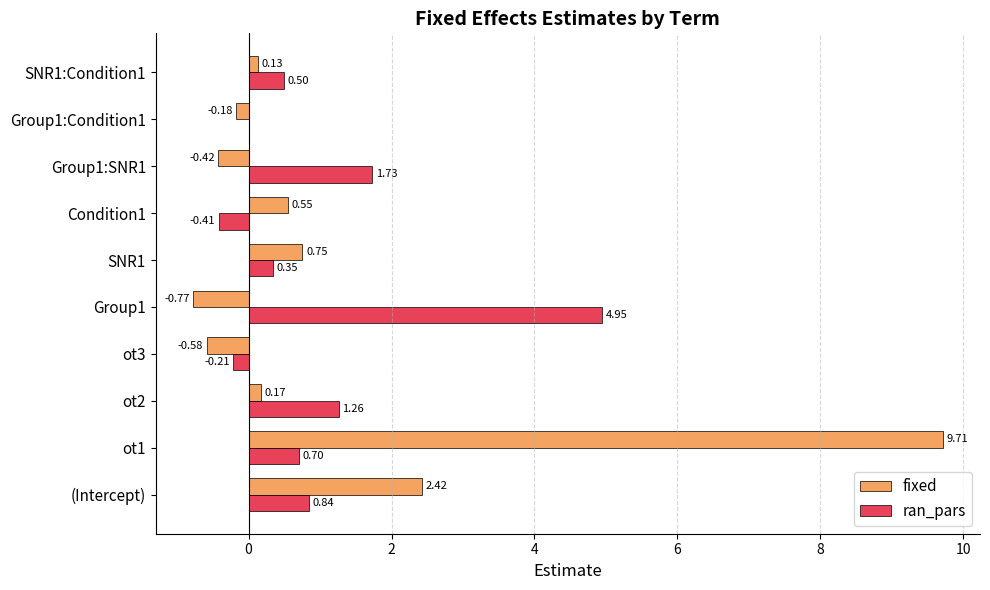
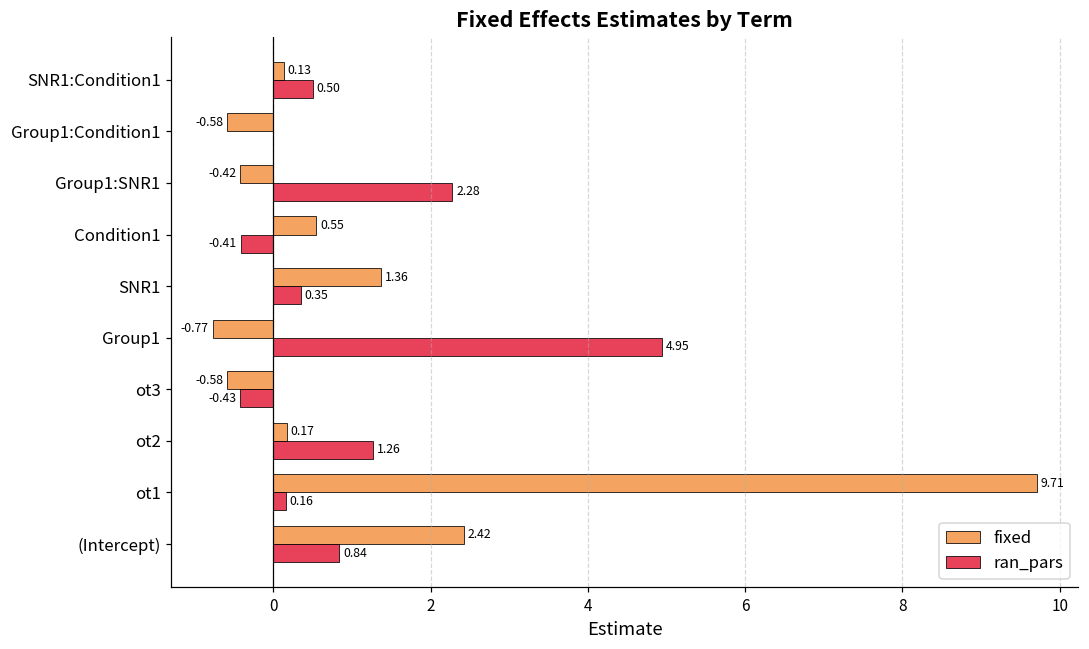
fixed, Group1:Condition1: -0.18 -> -0.58
ran_pars, Group1:SNR1: 1.73 -> 2.28
fixed, SNR1: 0.75 -> 1.36
ran_pars, ot3: -0.21 -> -0.43
ran_pars, ot1: 0.70 -> 0.16
